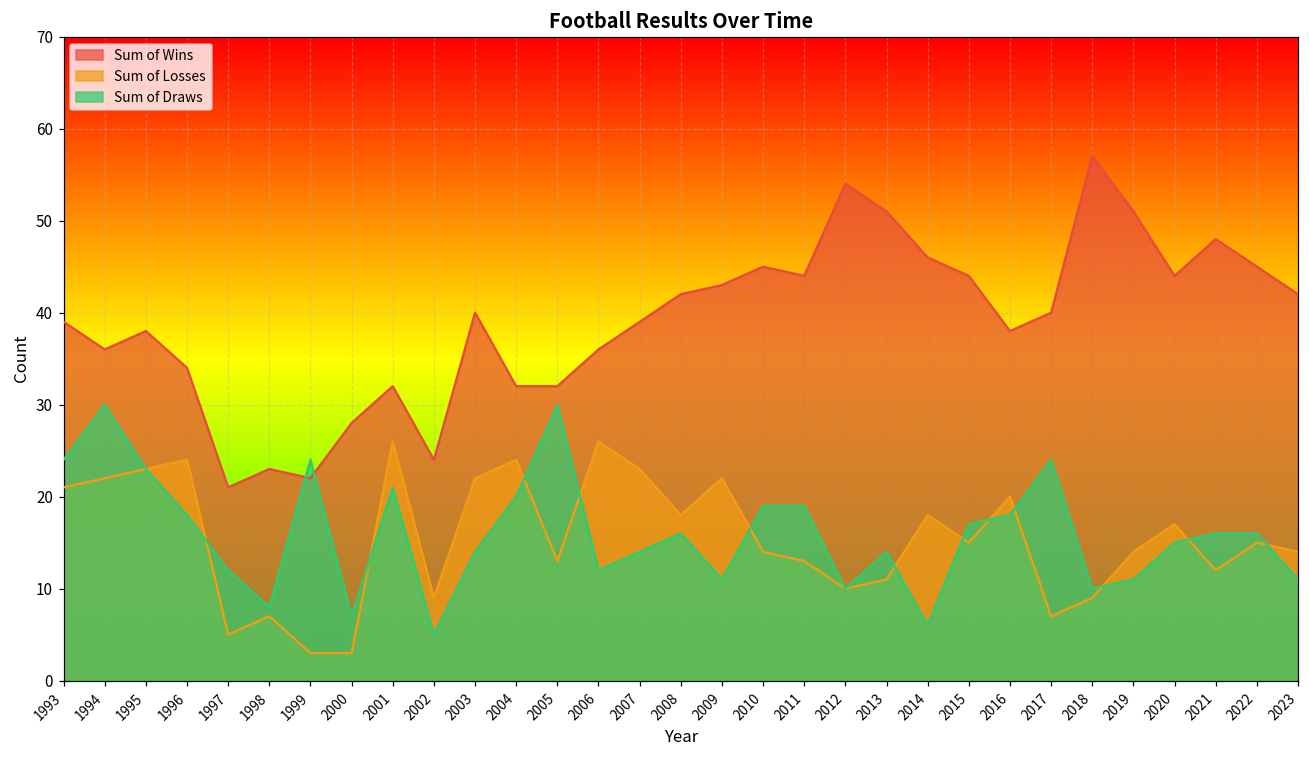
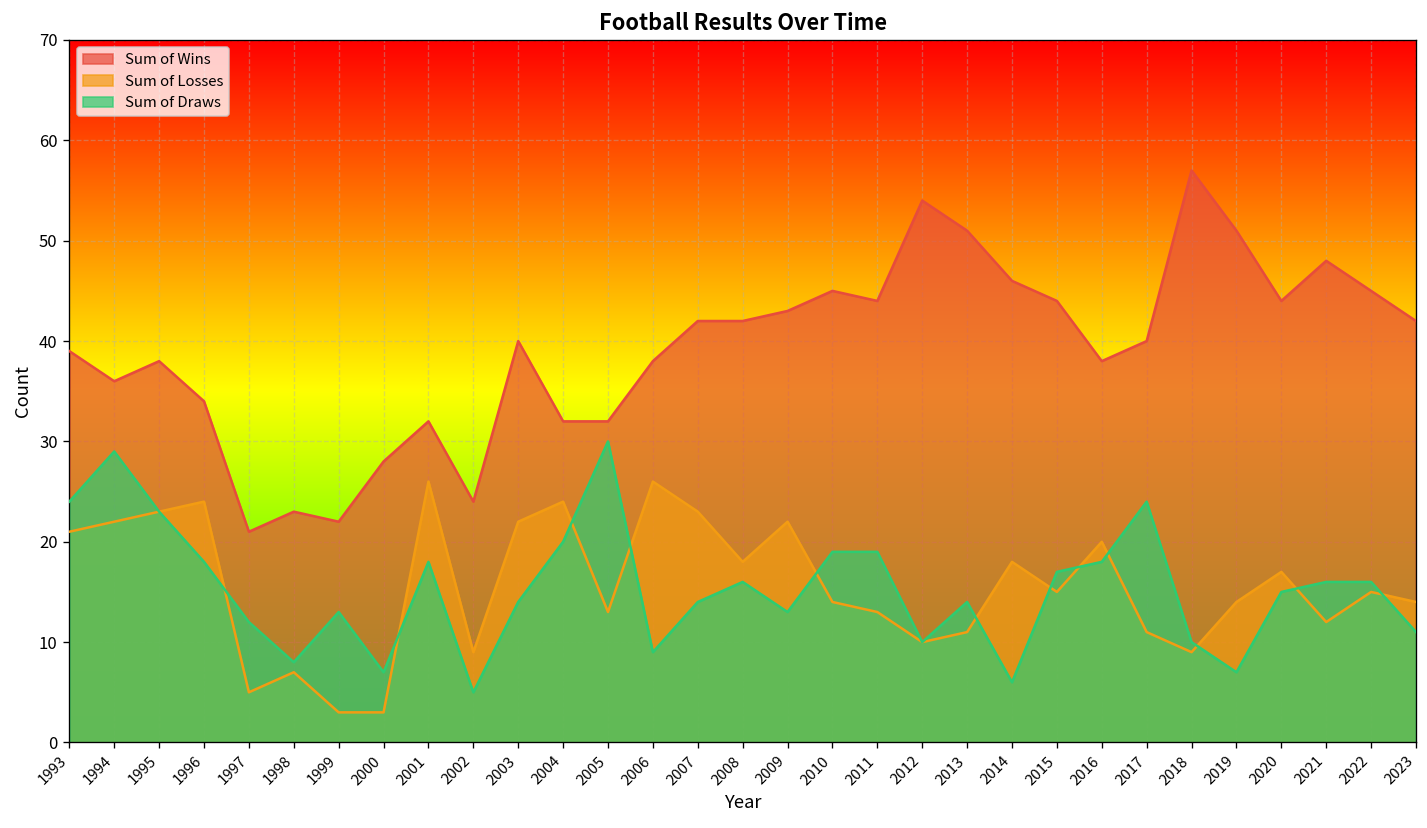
Sum of Draws, 1994: 30 -> 29
Sum of Draws, 1999: 24 -> 13
Sum of Draws, 2001: 21 -> 18
Sum of Wins, 2006: 36 -> 38
Sum of Draws, 2006: 12 -> 9
Sum of Wins, 2007: 39 -> 42
Sum of Draws, 2009: 11 -> 13
Sum of Losses, 2017: 7 -> 11
Sum of Draws, 2019: 11 -> 7
